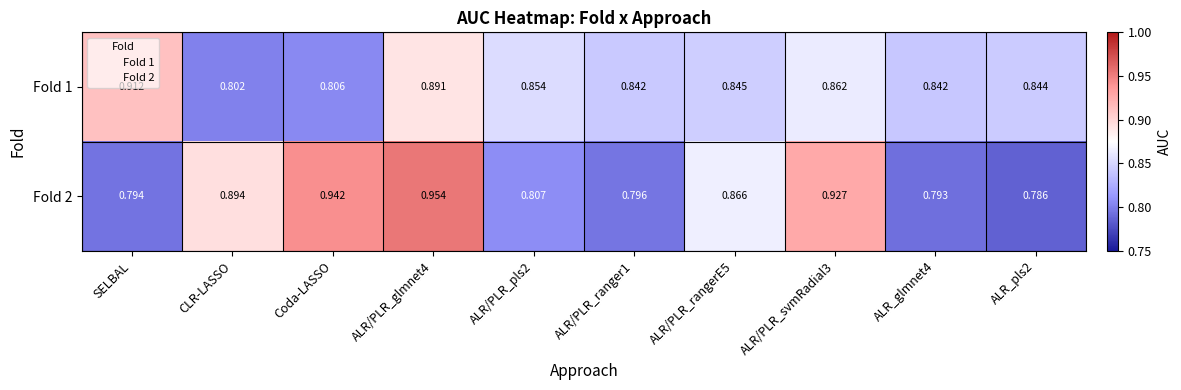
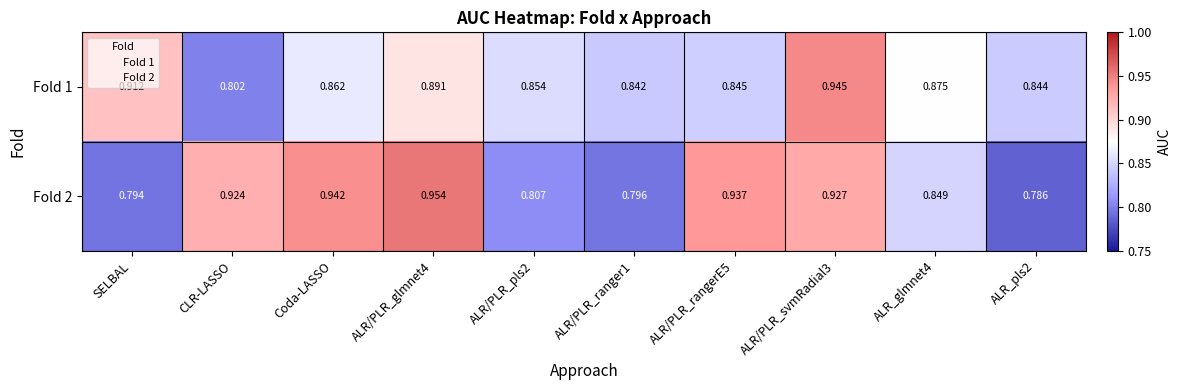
Fold 1, Coda-LASSO: 0.806 -> 0.862
Fold 1, ALR/PLR_svmRadial3: 0.862 -> 0.945
Fold 1, ALR_glmnet4: 0.842 -> 0.875
Fold 2, CLR-LASSO: 0.894 -> 0.924
Fold 2, ALR/PLR_rangerE5: 0.866 -> 0.937
Fold 2, ALR_glmnet4: 0.793 -> 0.849
